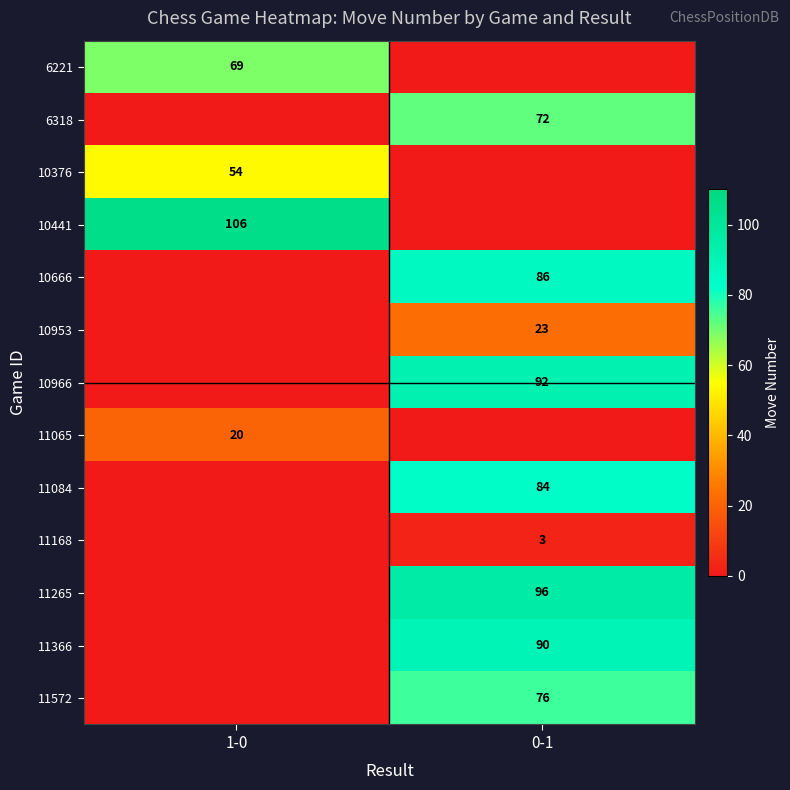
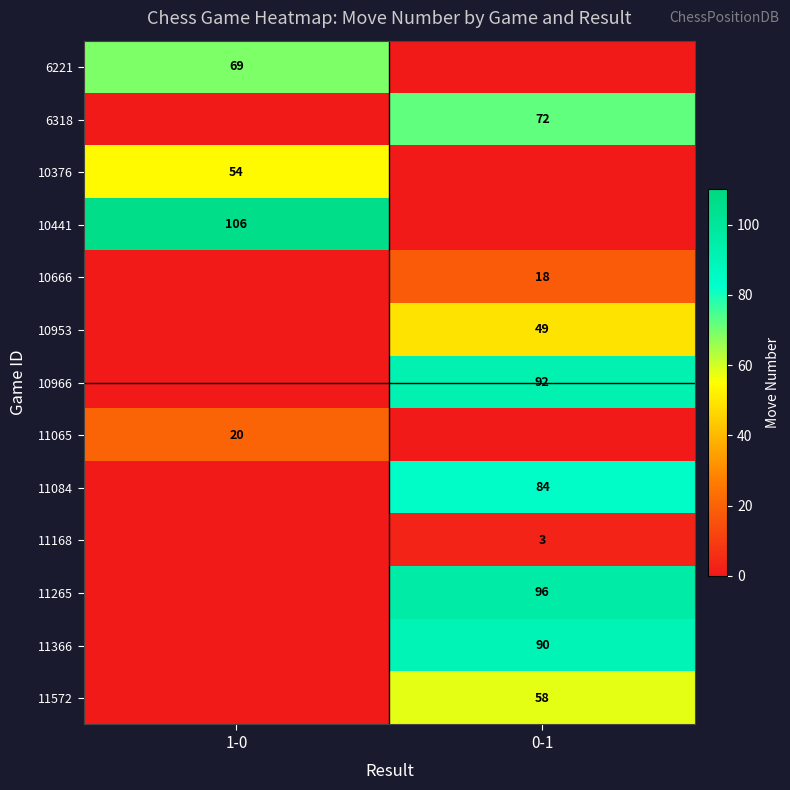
10666, 0-1: 86 -> 18
10953, 0-1: 23 -> 49
11572, 0-1: 76 -> 58
